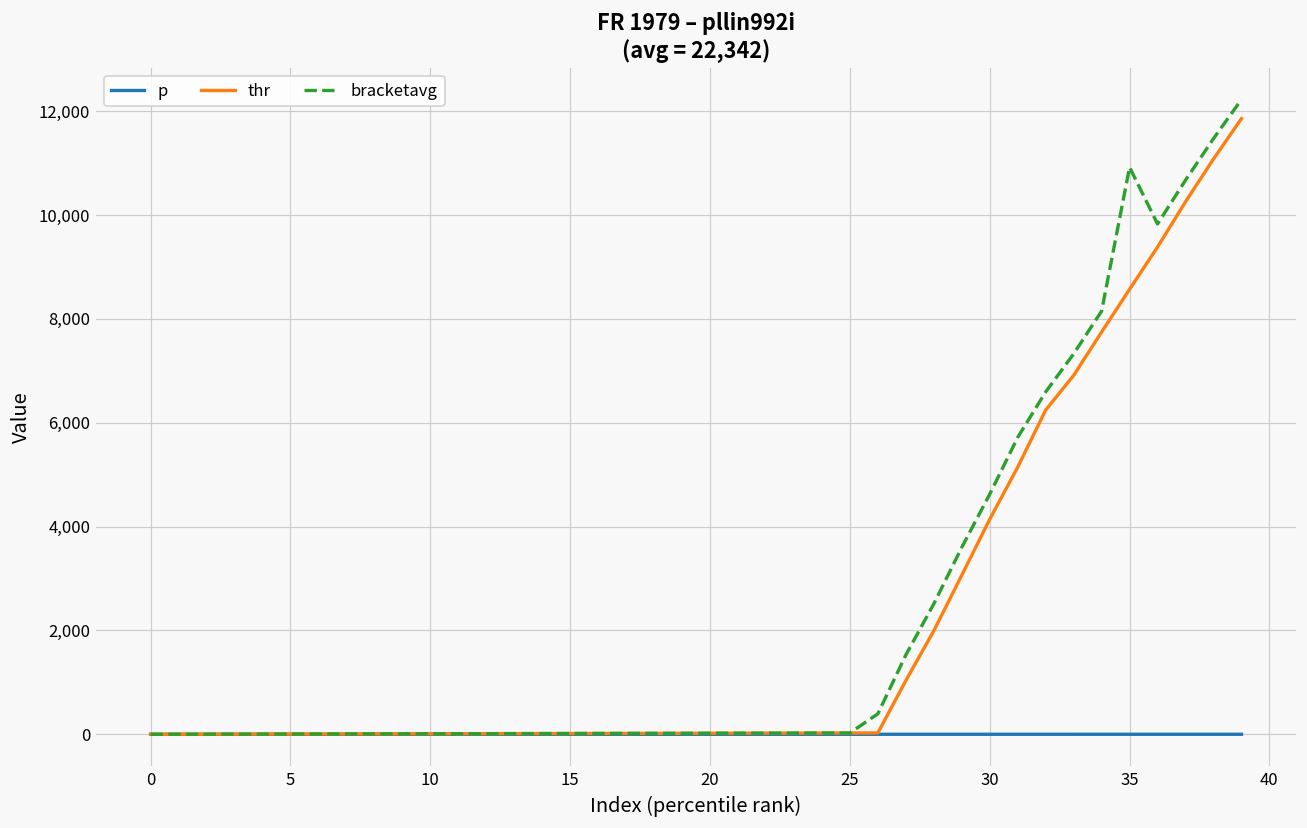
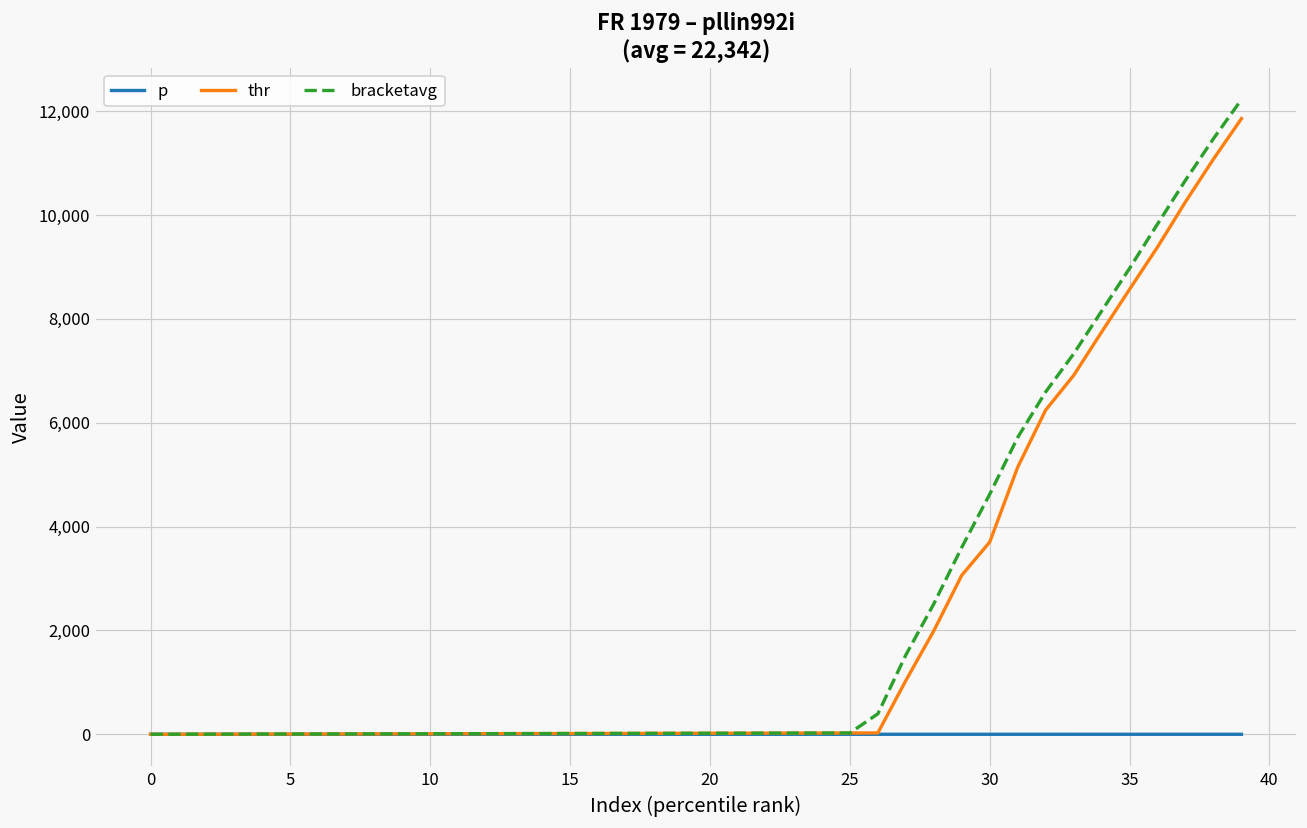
thr, 30: 4,100 -> 3,700
bracketavg, 35: 10,900 -> 9,000
